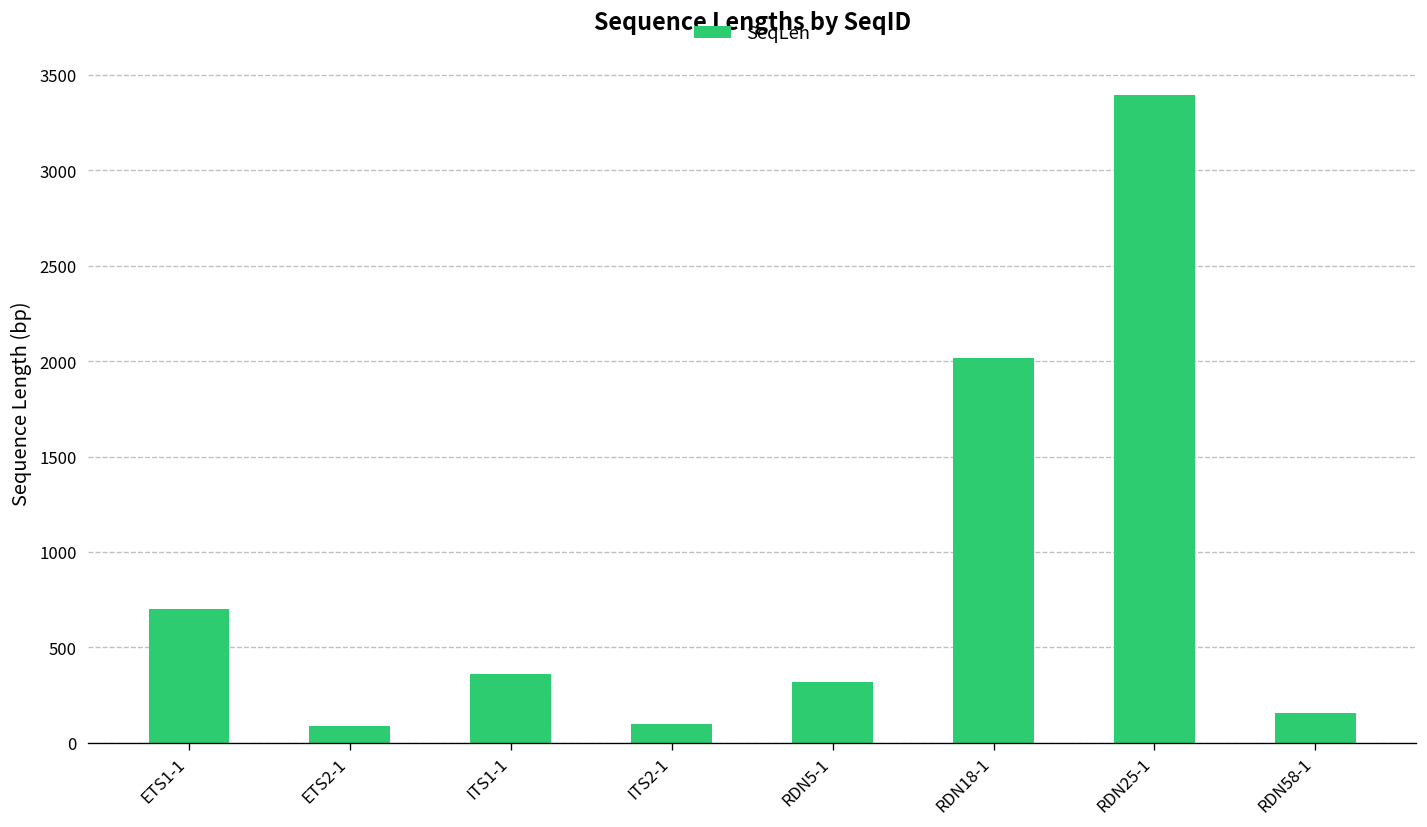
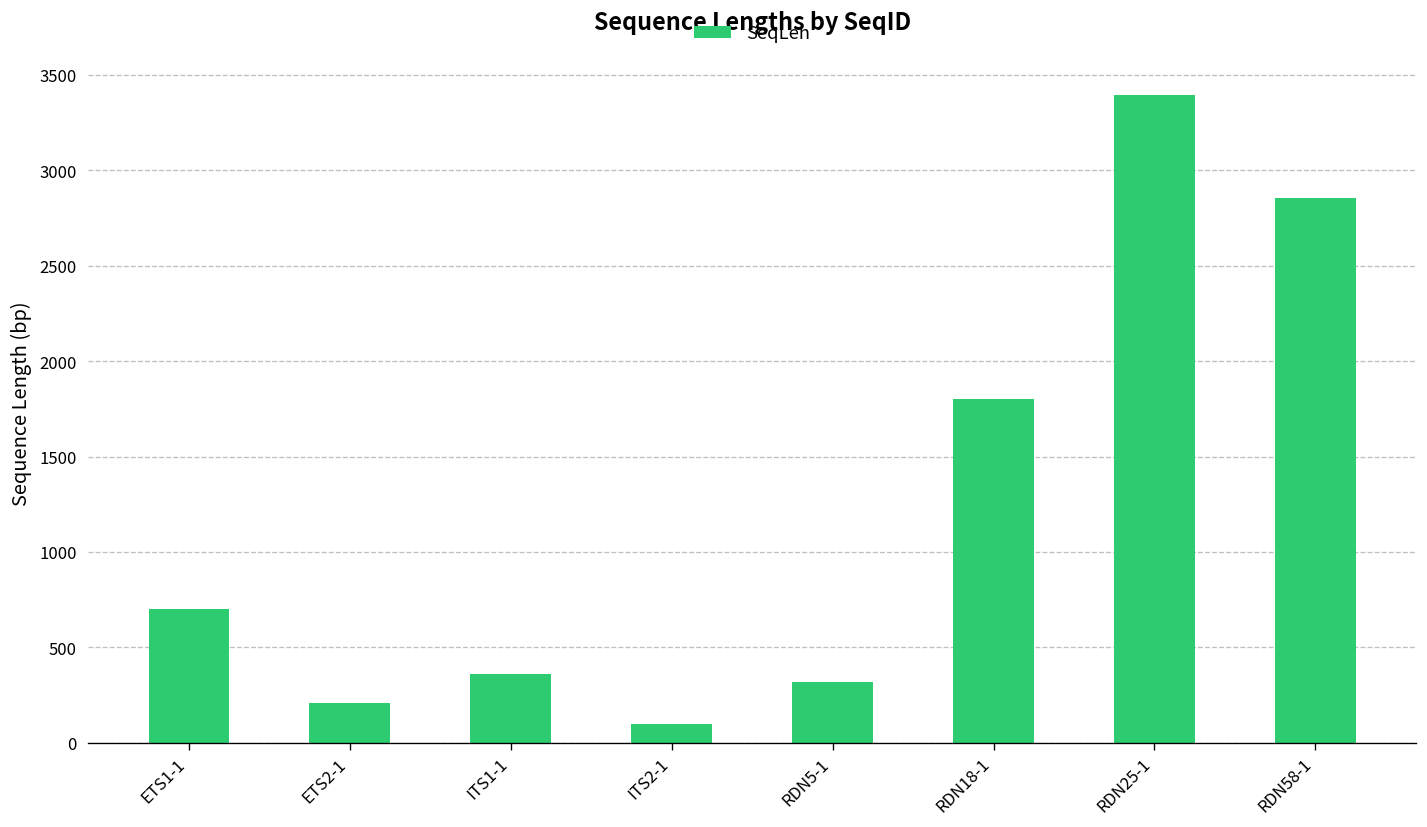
ETS2-1: 90 -> 210
RDN18-1: 2020 -> 1800
RDN58-1: 160 -> 2860
